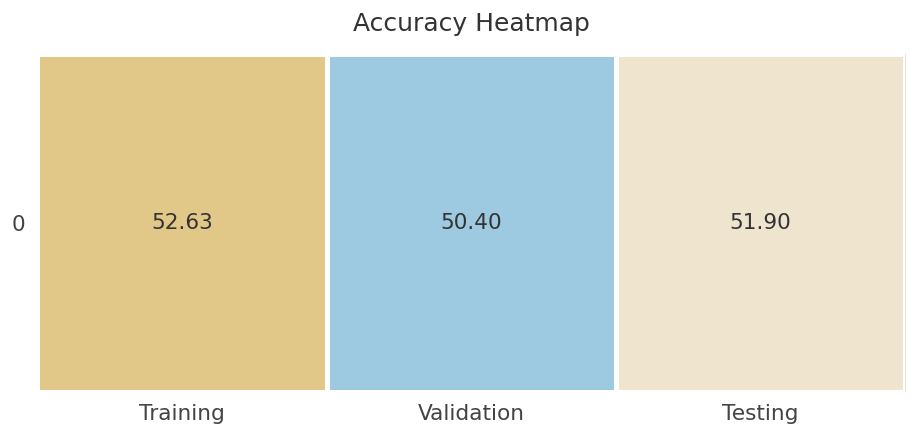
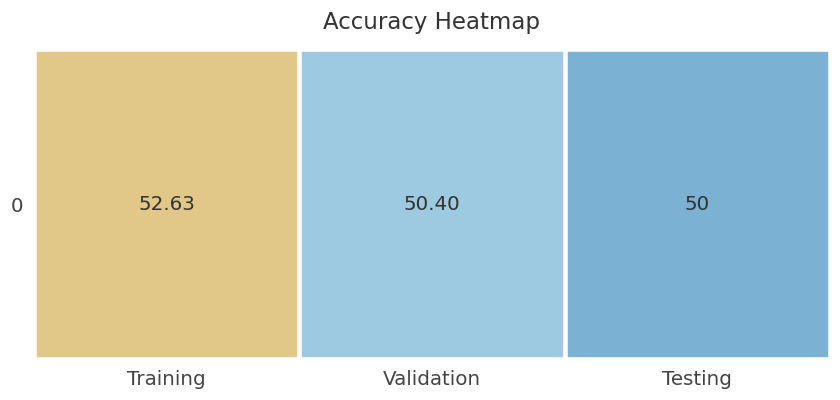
0, Testing: 51.90 -> 50
